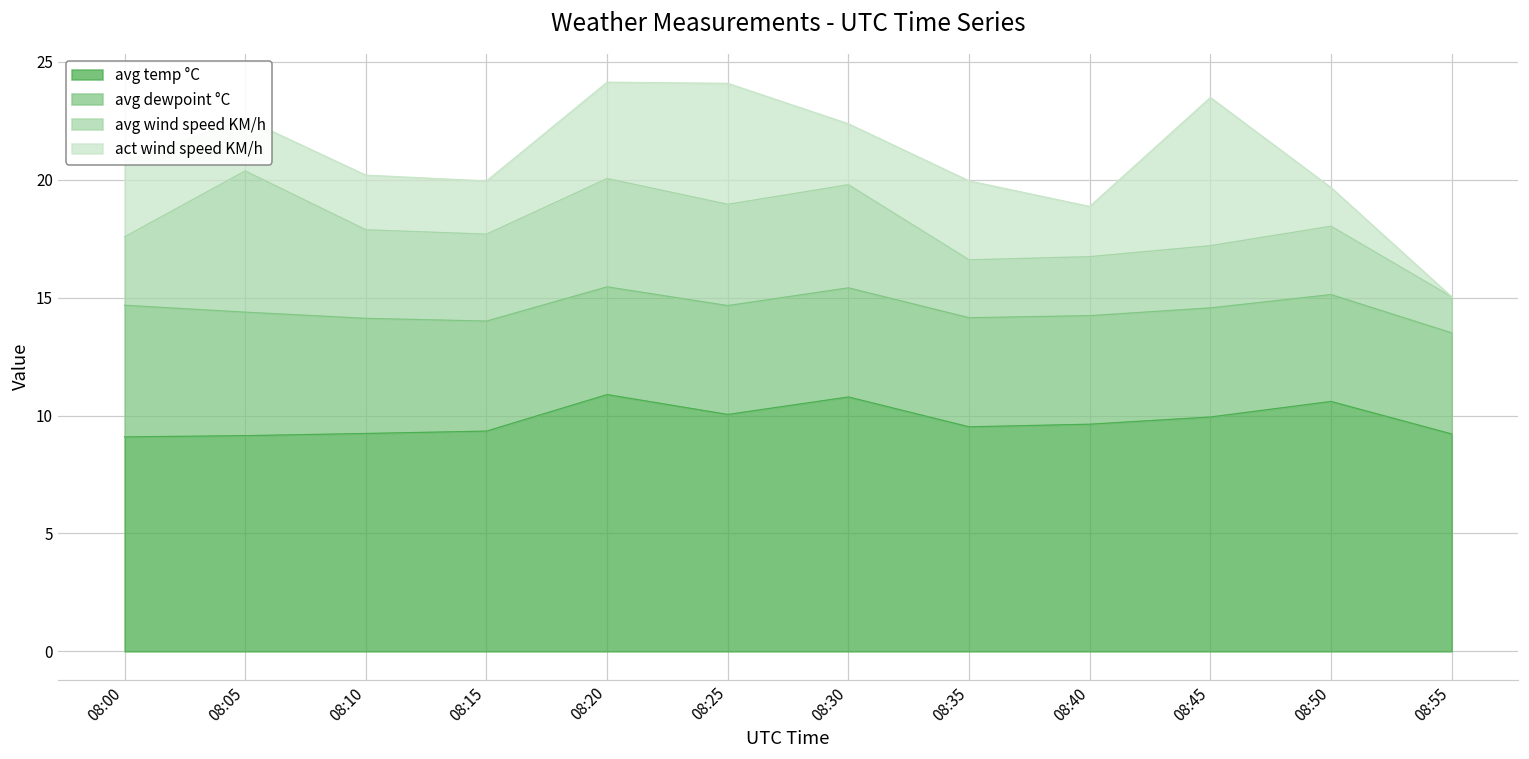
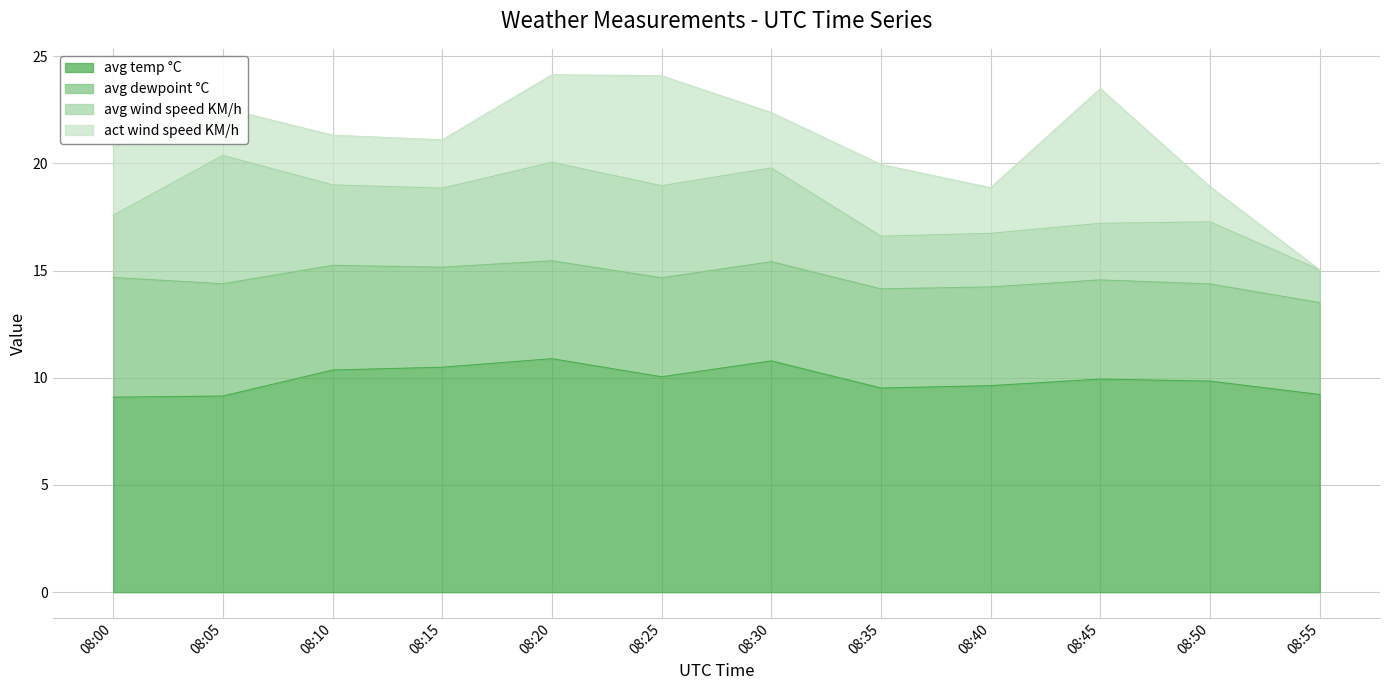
avg temp °C, 08:10: 9.2 -> 10.4
avg temp °C, 08:15: 9.3 -> 10.5
avg temp °C, 08:50: 10.6 -> 9.8
